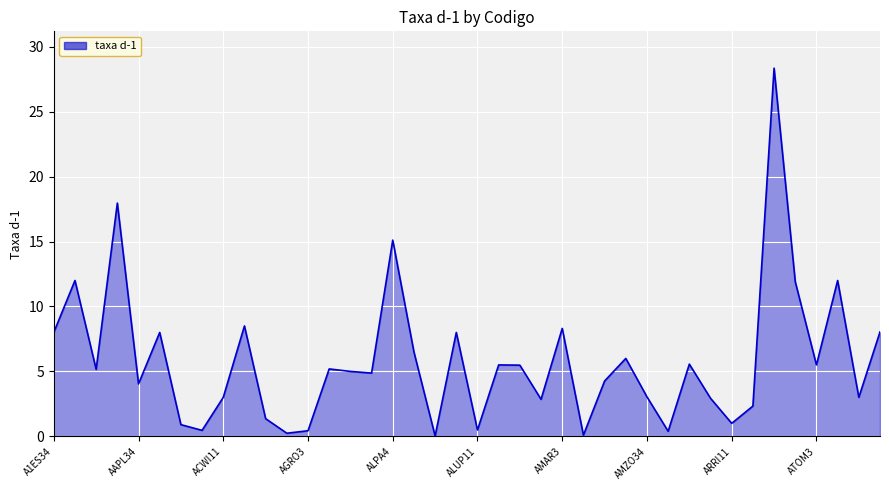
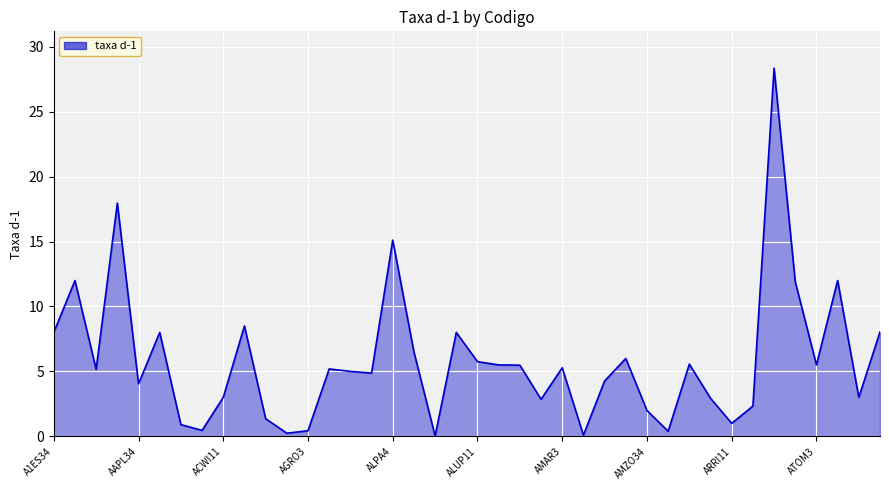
ALUP11: 0.5 -> 5.8
AMAR3: 8.3 -> 5.3
AMZO34: 3.0 -> 2.0
